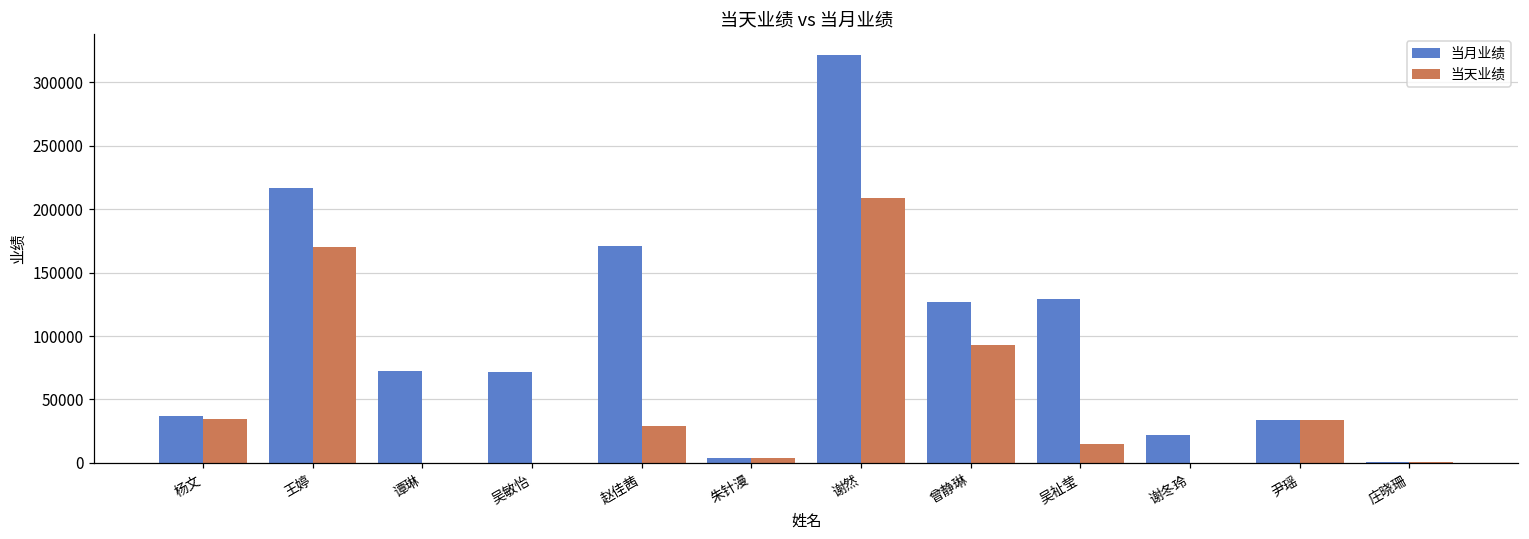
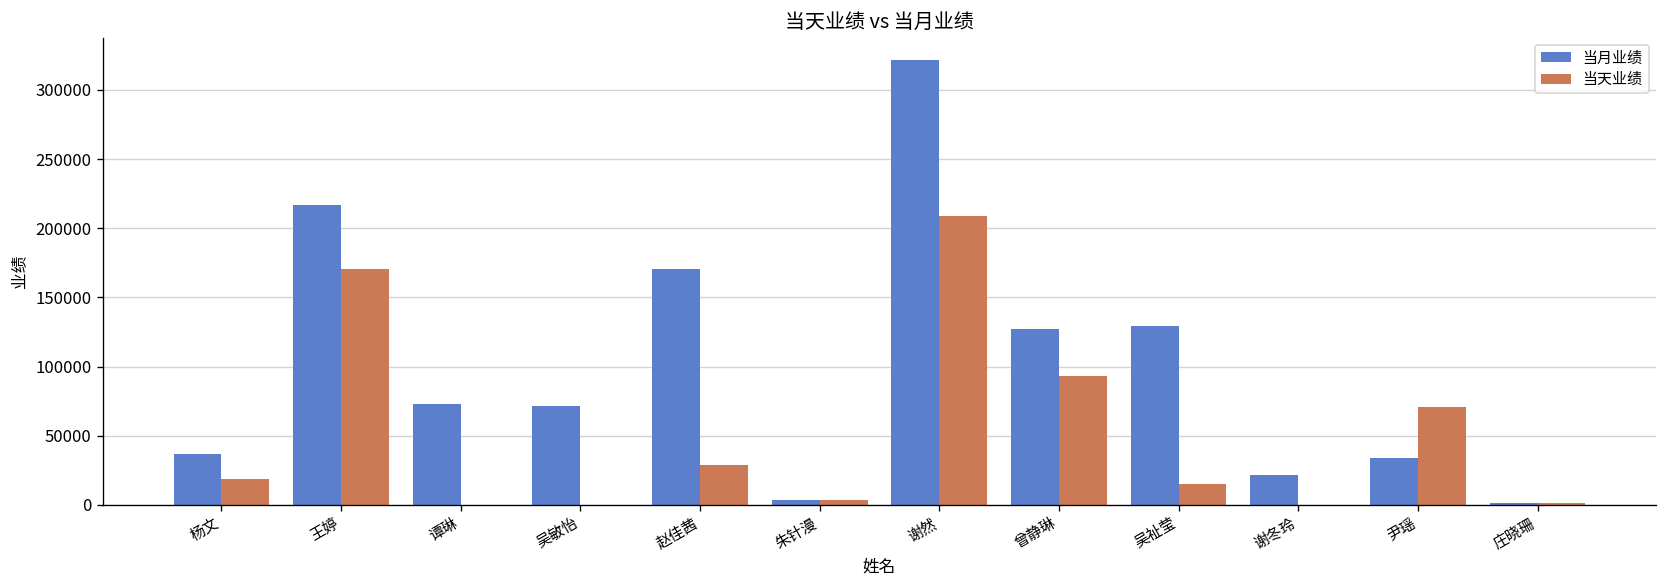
当天业绩, 杨文: 34000 -> 19000
当天业绩, 尹瑶: 34000 -> 71000
